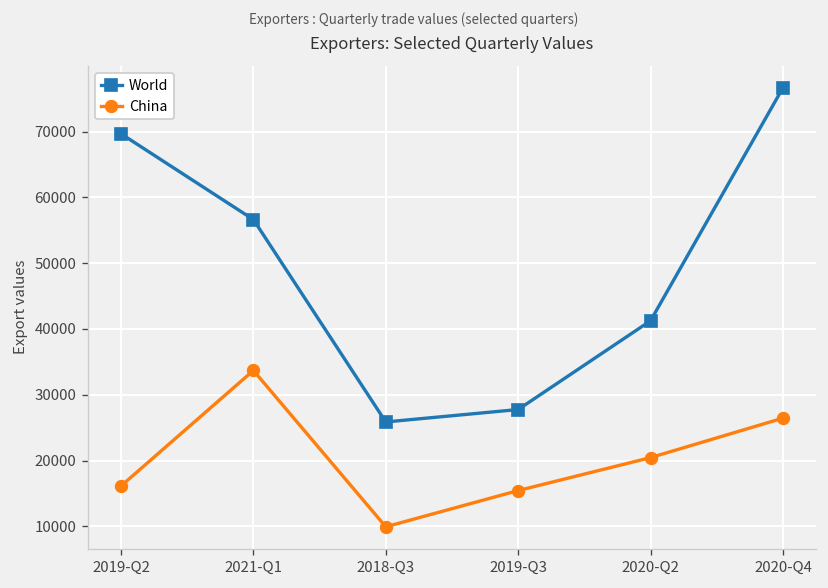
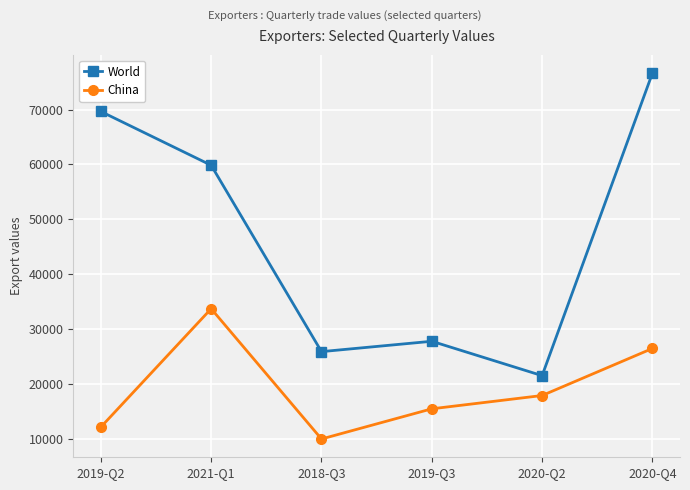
China, 2019-Q2: 16000 -> 12000
World, 2021-Q1: 57000 -> 60000
World, 2020-Q2: 41000 -> 21000
China, 2020-Q2: 20000 -> 18000
